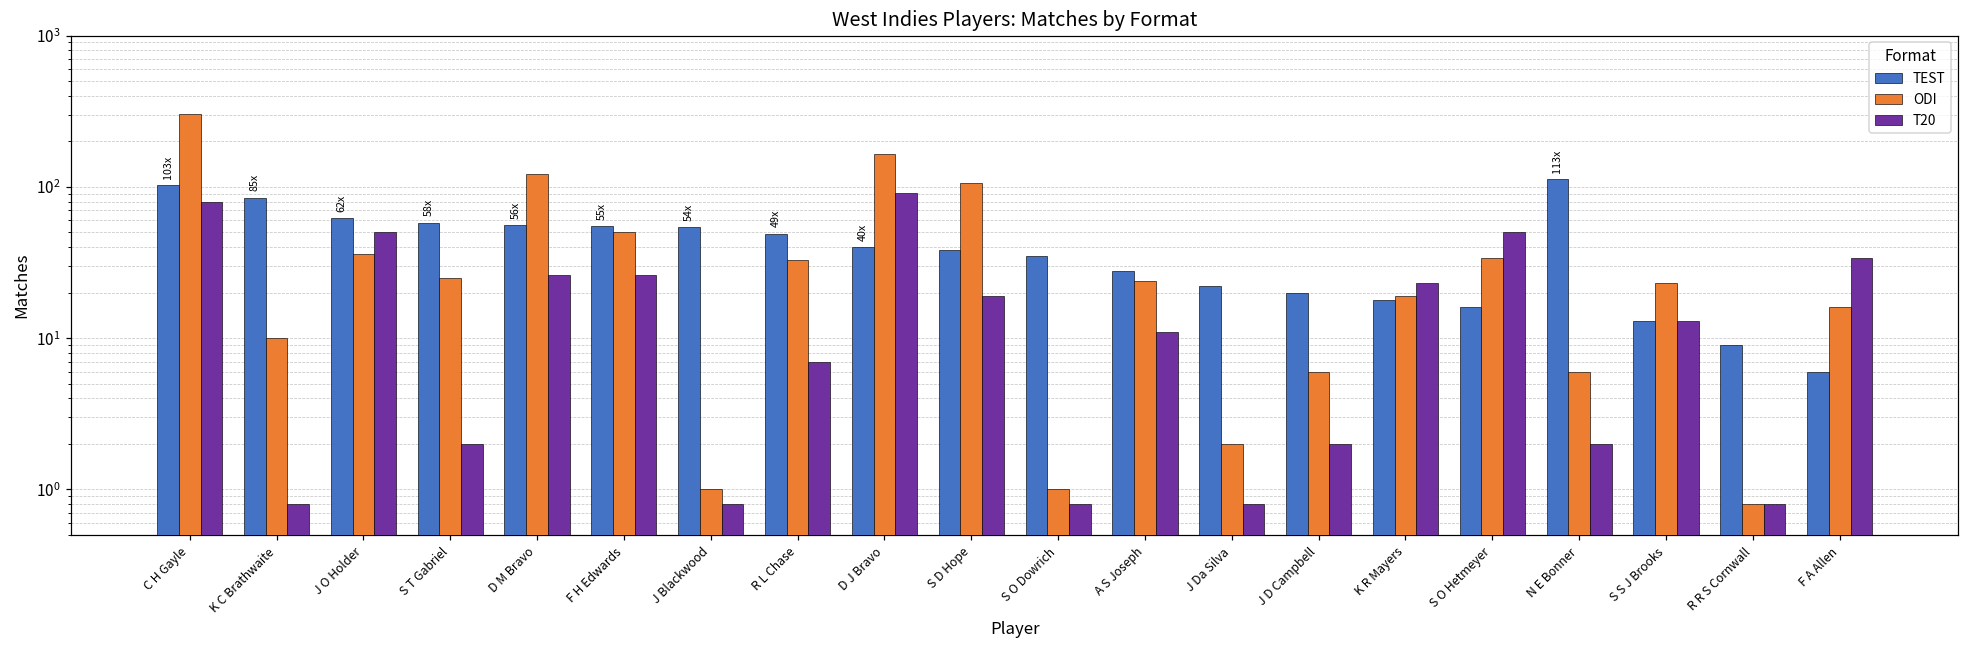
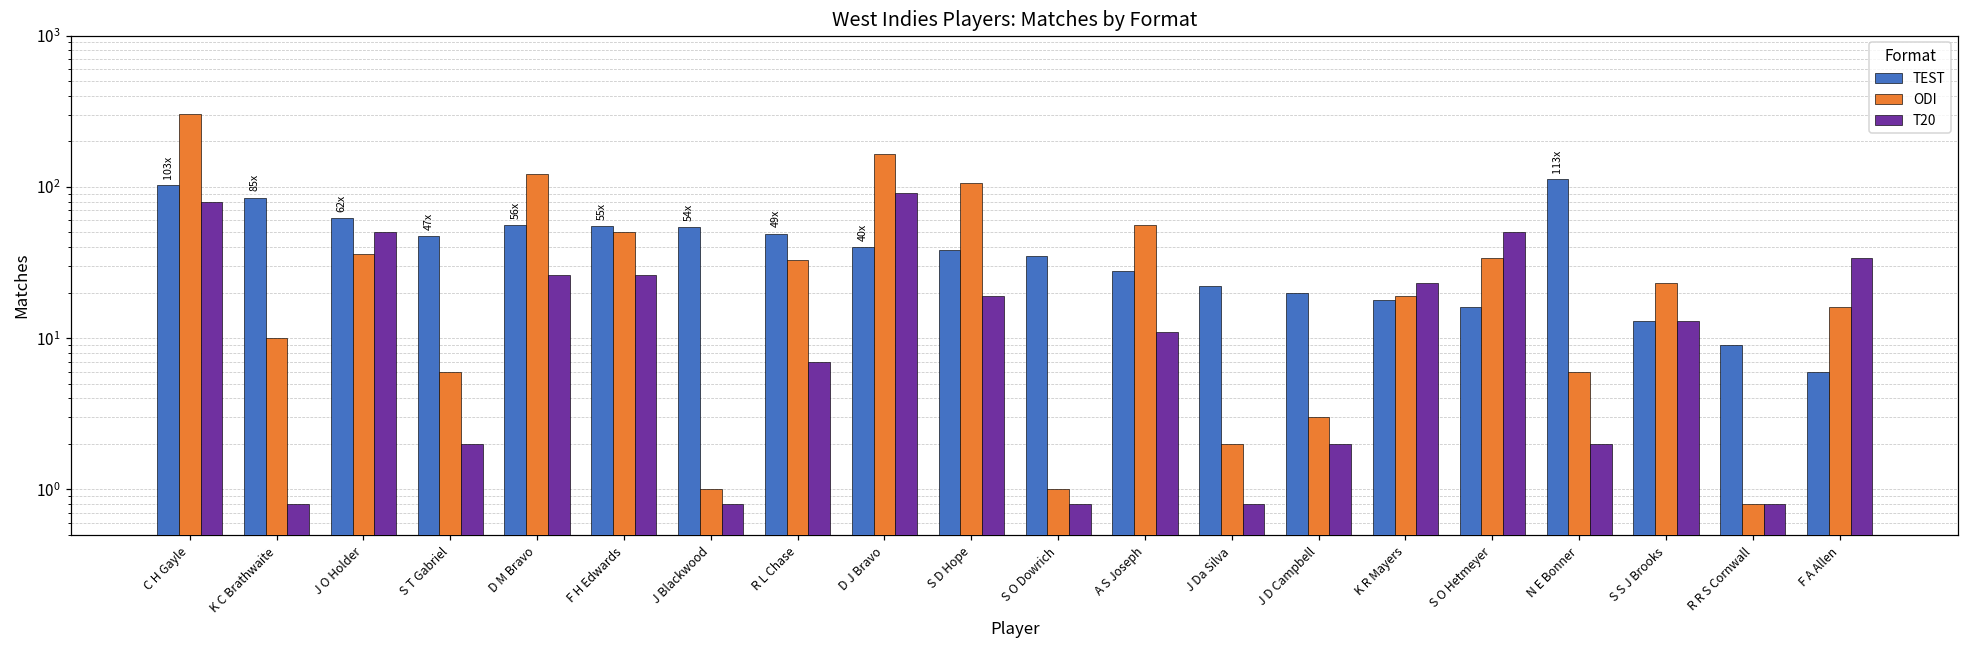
TEST, S T Gabriel: 58x -> 47x
ODI, S T Gabriel: 25 -> 6
ODI, A S Joseph: 24 -> 56
ODI, J D Campbell: 6 -> 3
